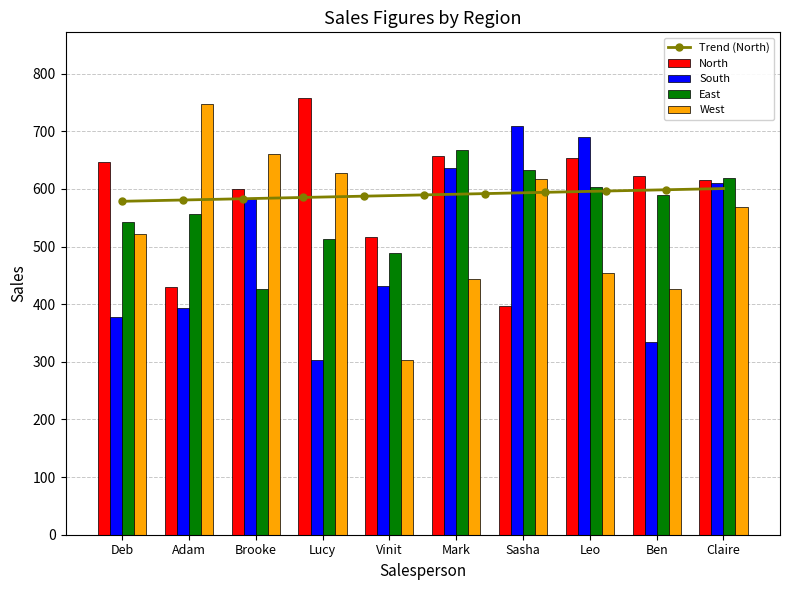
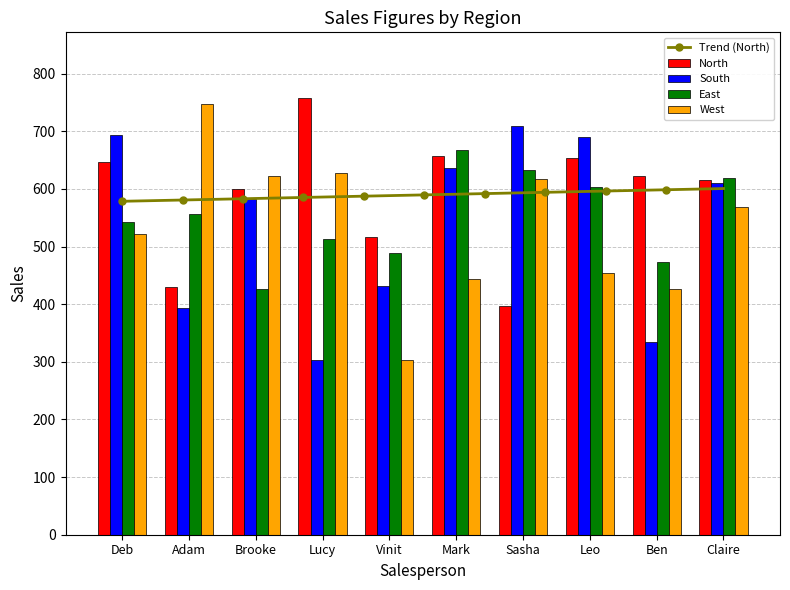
South, Deb: 380 -> 690
West, Brooke: 660 -> 620
East, Ben: 590 -> 470
